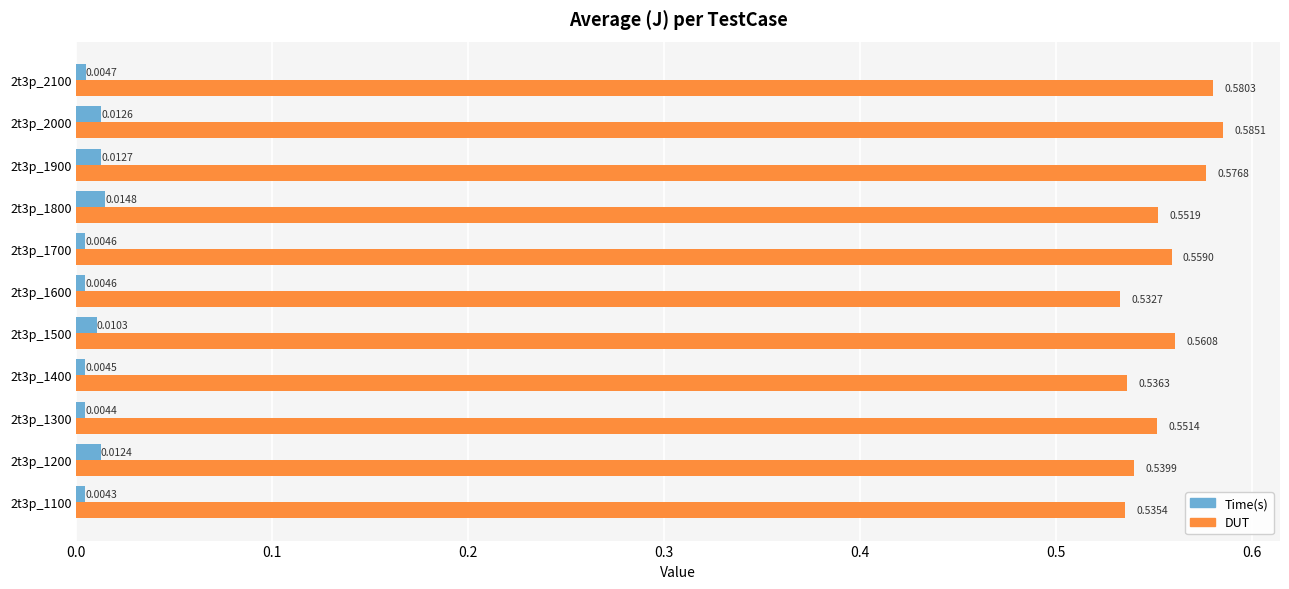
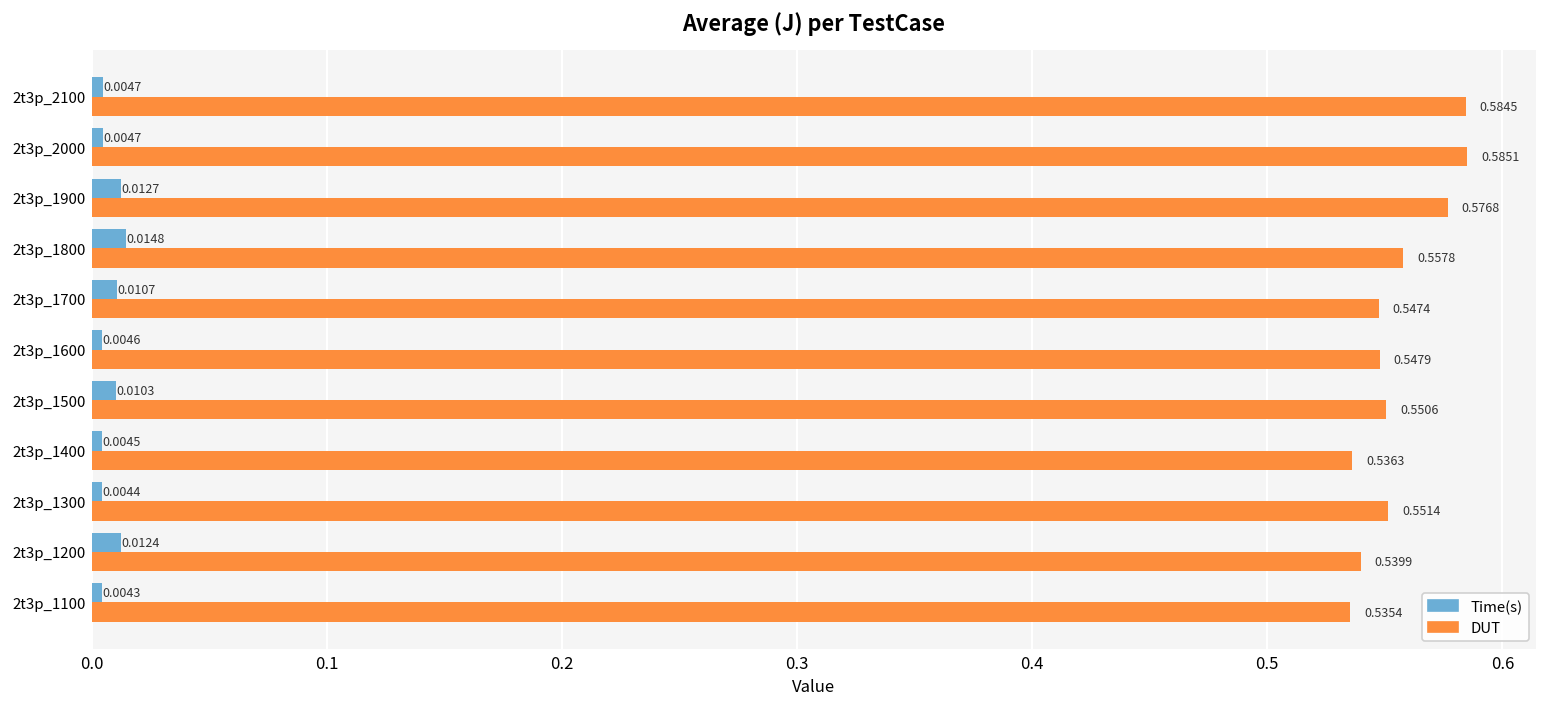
DUT, 2t3p_2100: 0.5803 -> 0.5845
Time(s), 2t3p_2000: 0.0126 -> 0.0047
DUT, 2t3p_1800: 0.5519 -> 0.5578
Time(s), 2t3p_1700: 0.0046 -> 0.0107
DUT, 2t3p_1700: 0.5590 -> 0.5474
DUT, 2t3p_1600: 0.5327 -> 0.5479
DUT, 2t3p_1500: 0.5608 -> 0.5506
